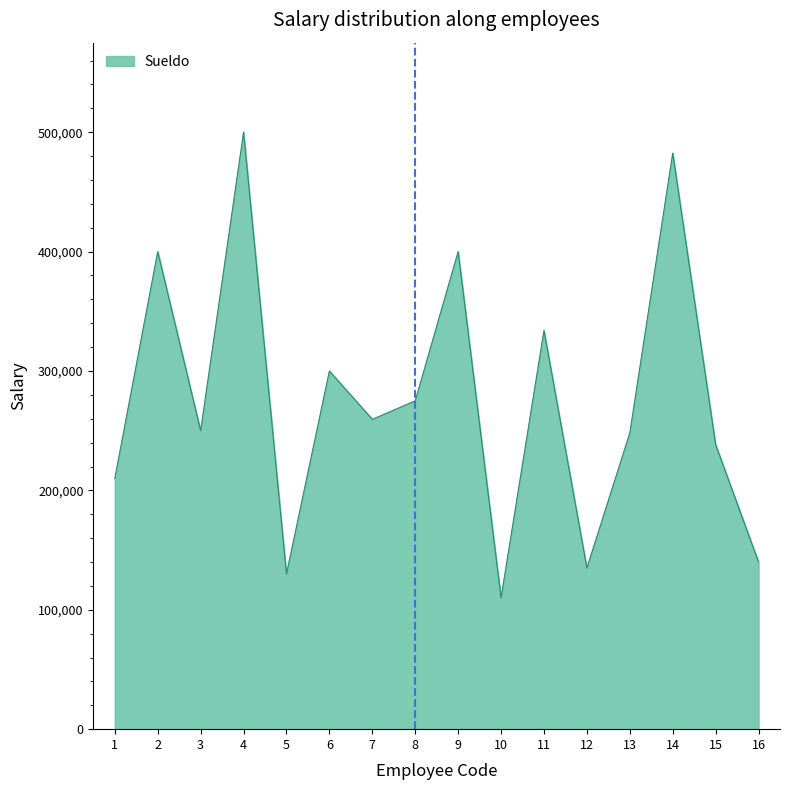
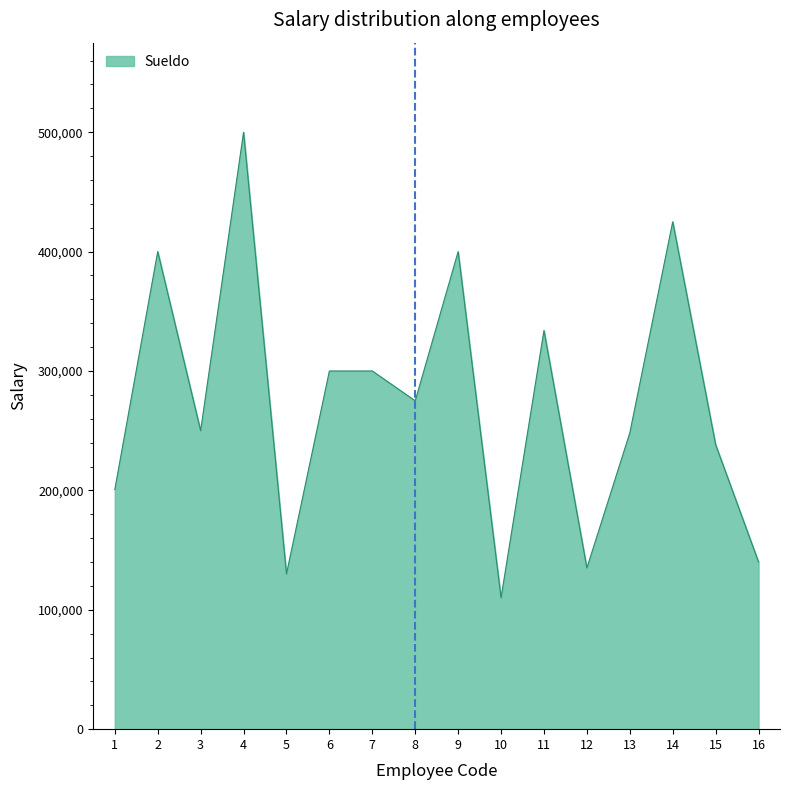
1: 210,000 -> 201,000
7: 260,000 -> 300,000
14: 483,000 -> 425,000
